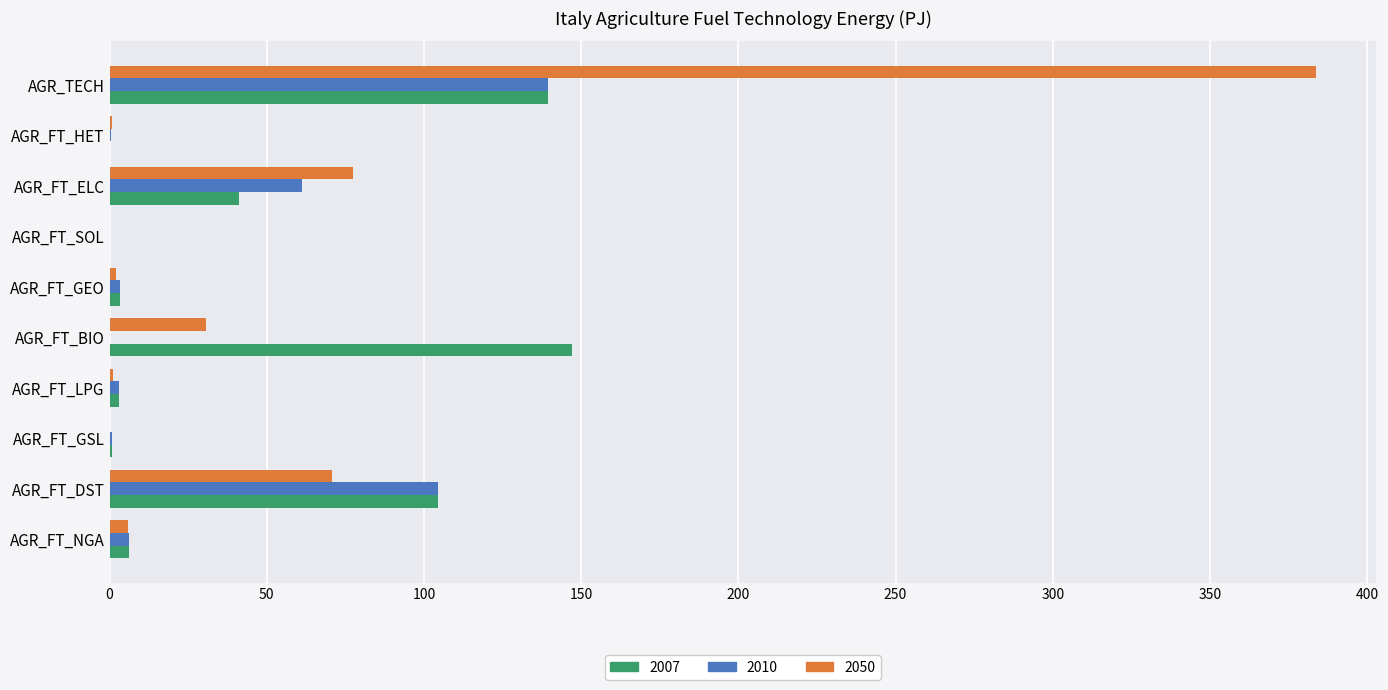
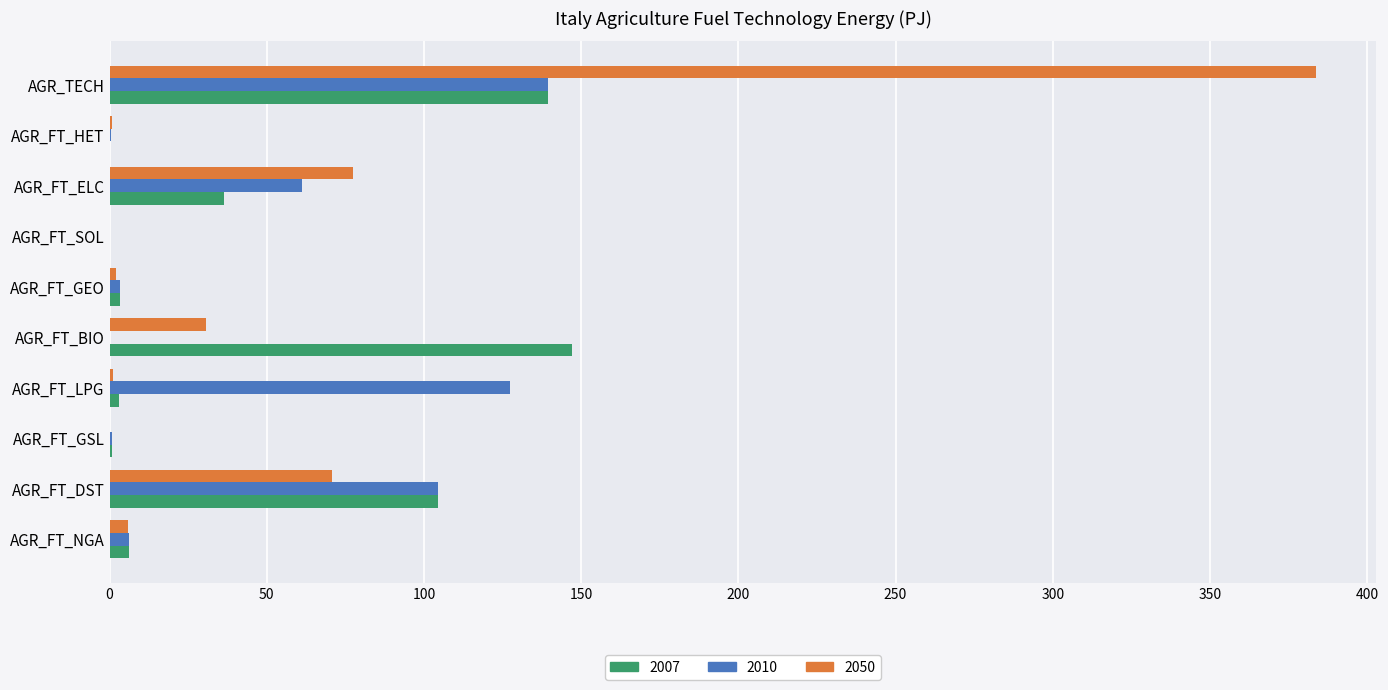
2007, AGR_FT_ELC: 41 -> 36
2010, AGR_FT_LPG: 3 -> 127
